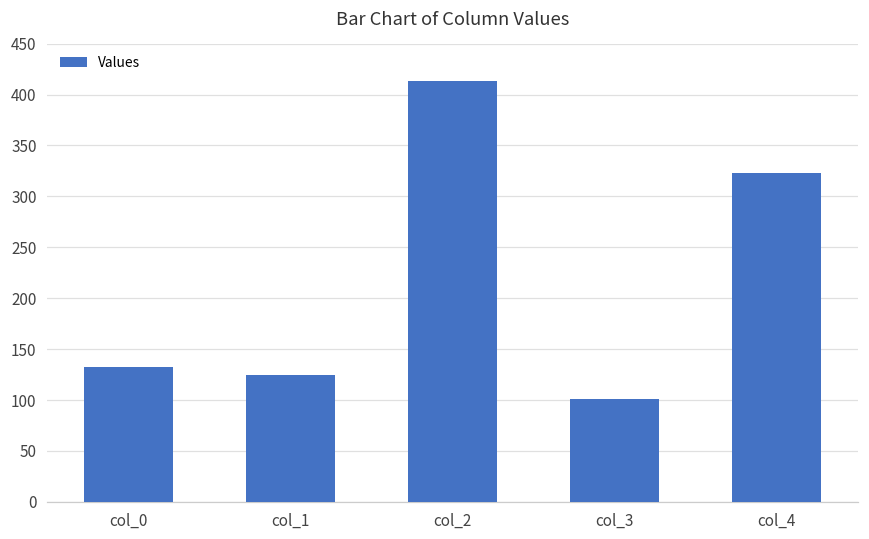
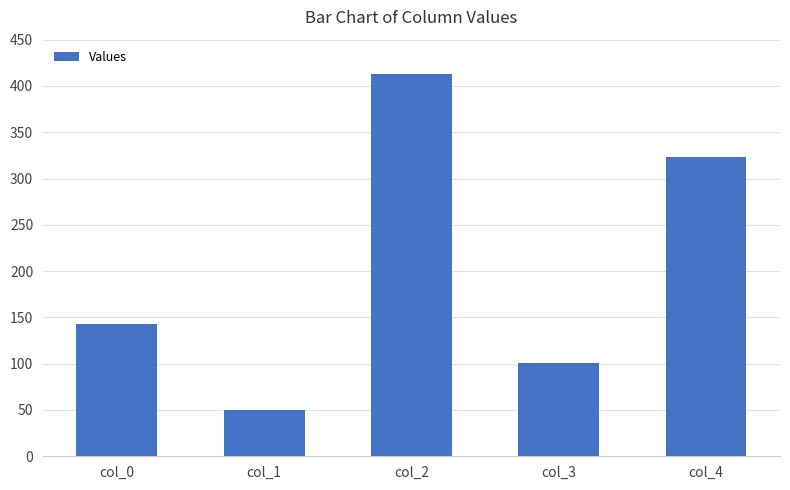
col_0: 130 -> 140
col_1: 130 -> 50
